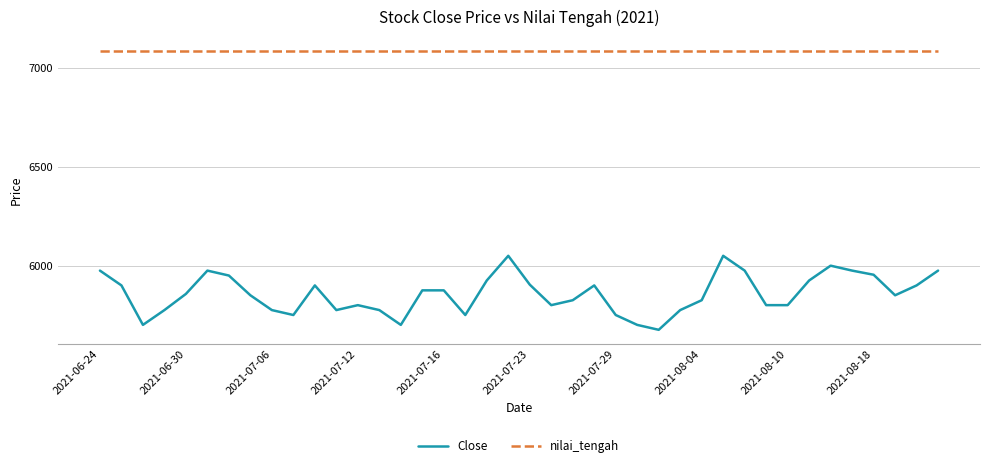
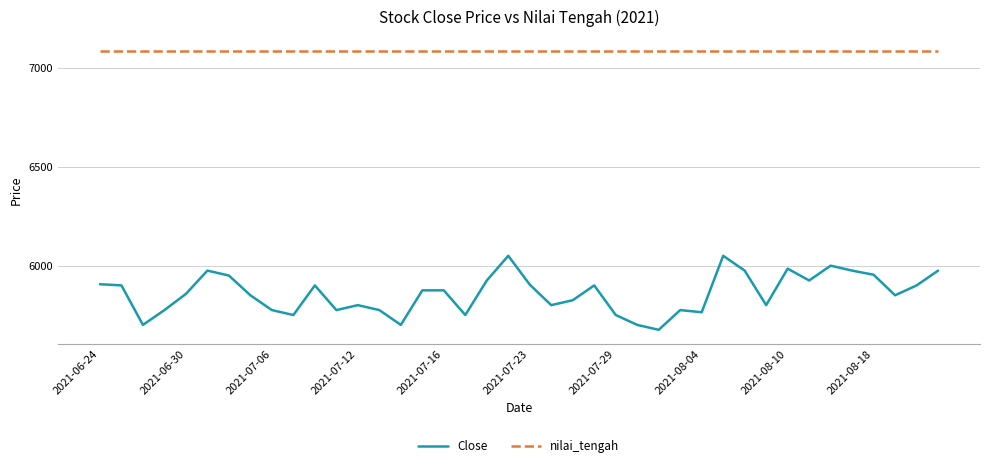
Close, 2021-06-24: 5980 -> 5910
Close, 2021-08-04: 5830 -> 5760
Close, 2021-08-10: 5800 -> 5990
